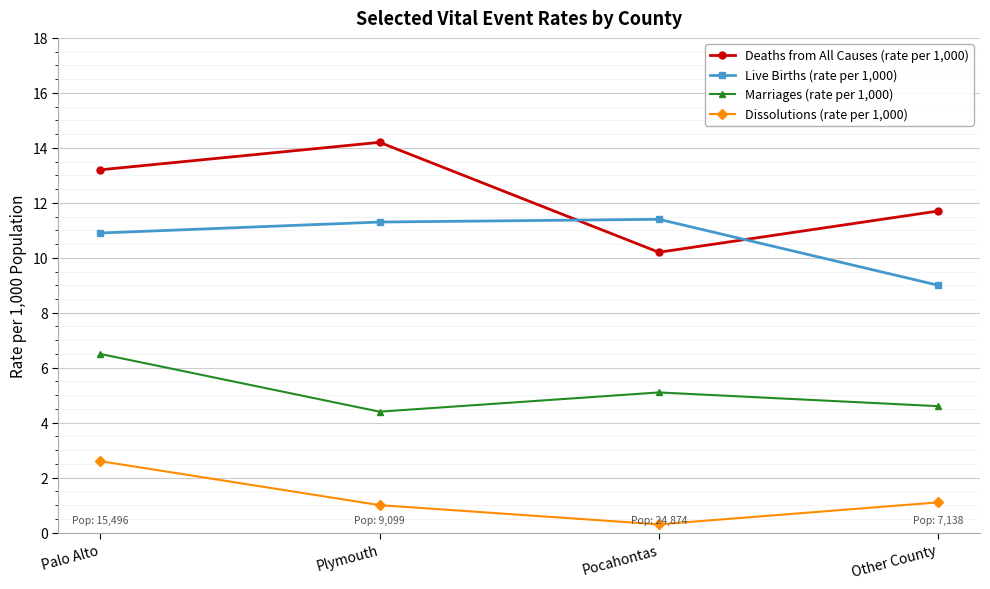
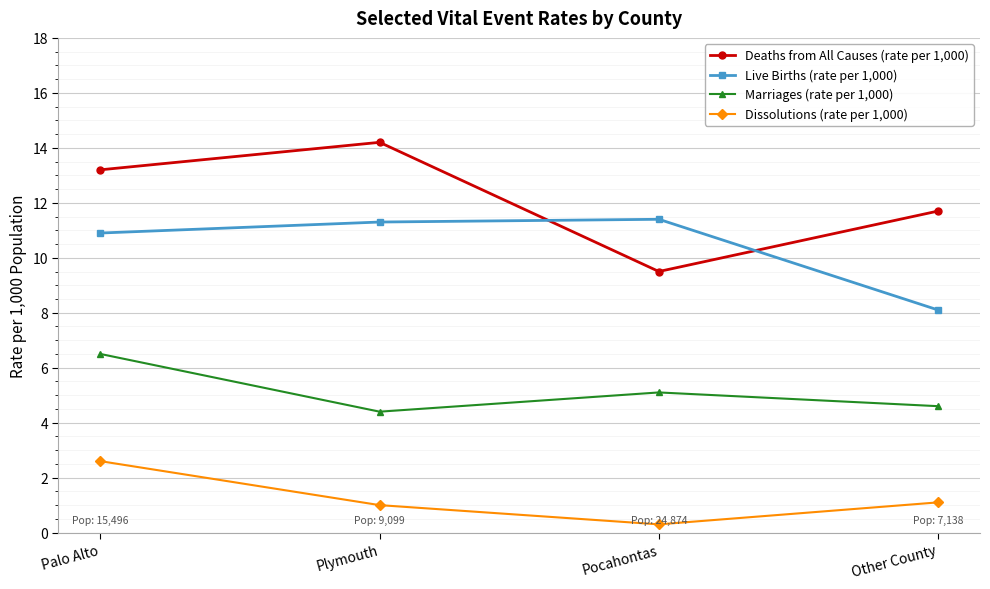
Deaths from All Causes (rate per 1,000), Pocahontas: 10.2 -> 9.5
Live Births (rate per 1,000), Other County: 9.0 -> 8.1
